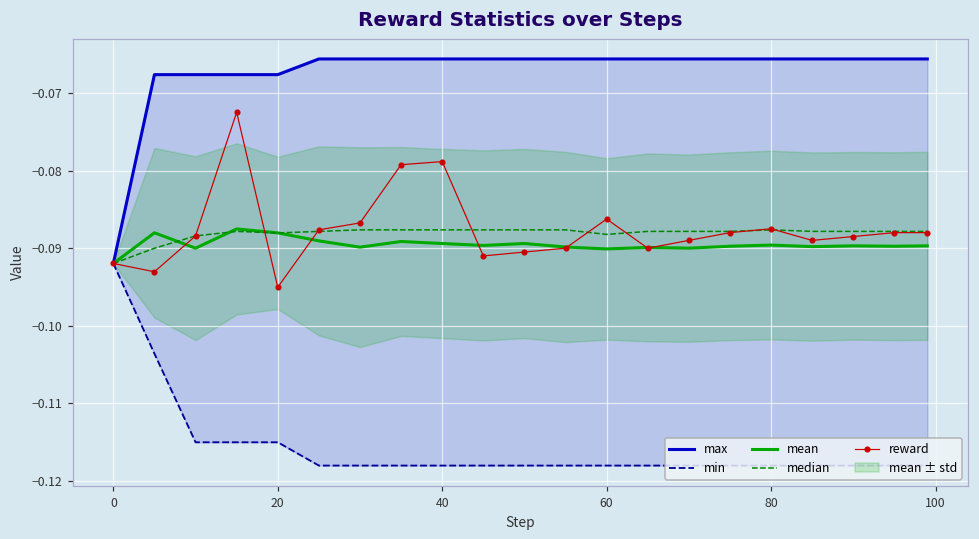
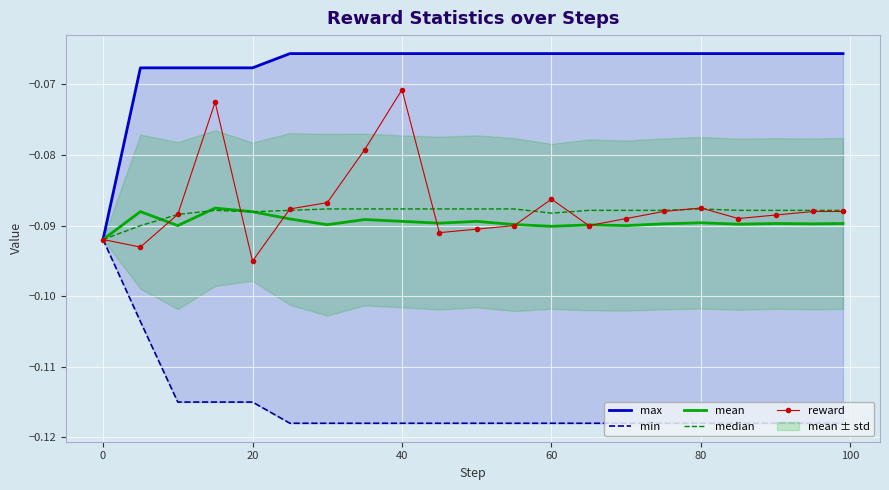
reward, 40: -0.079 -> -0.071
